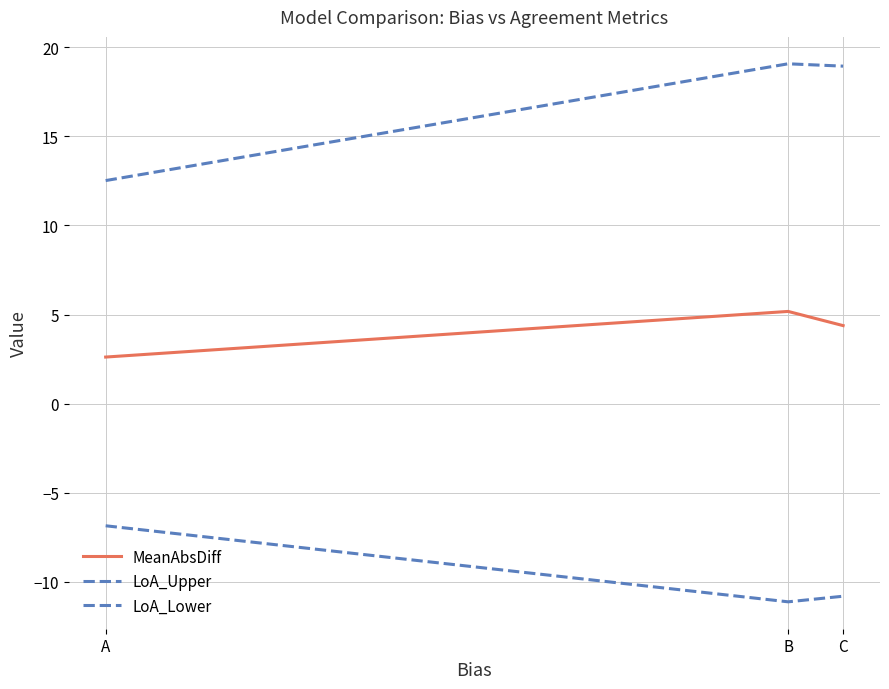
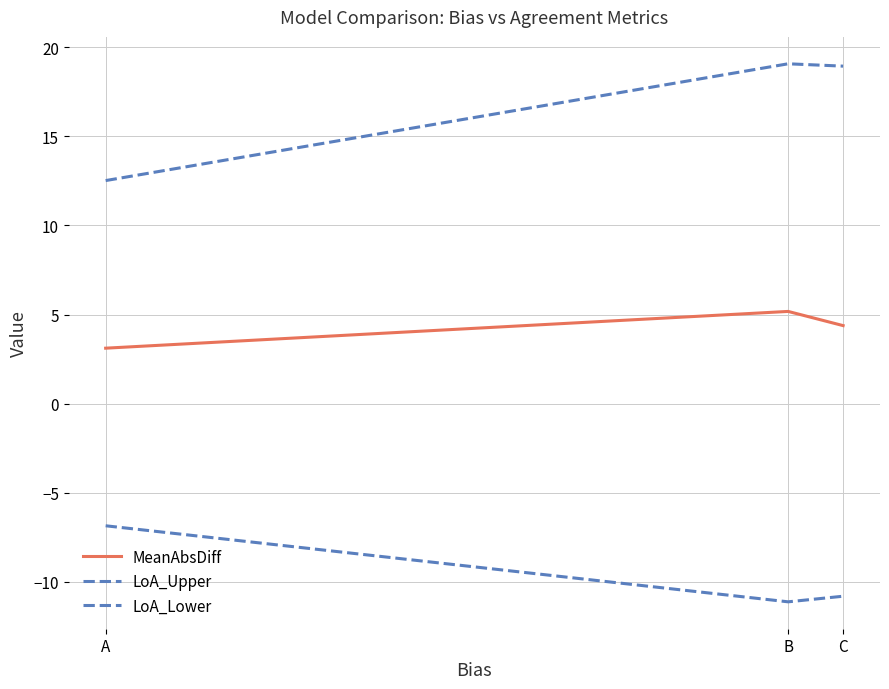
MeanAbsDiff, A: 2.6 -> 3.1
